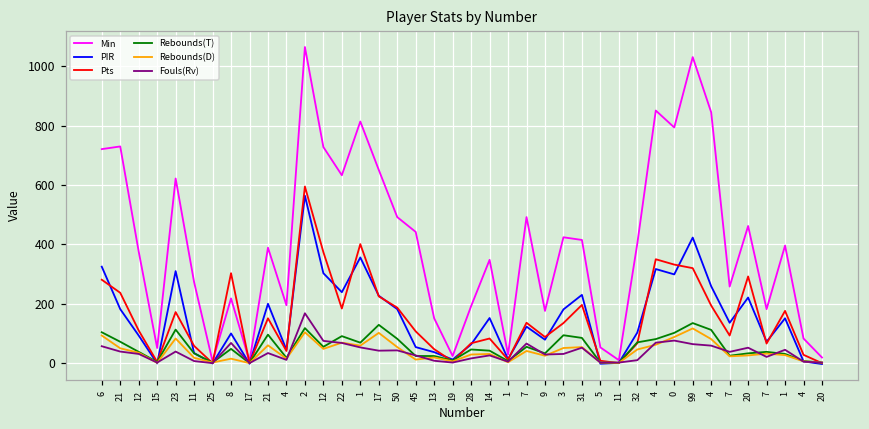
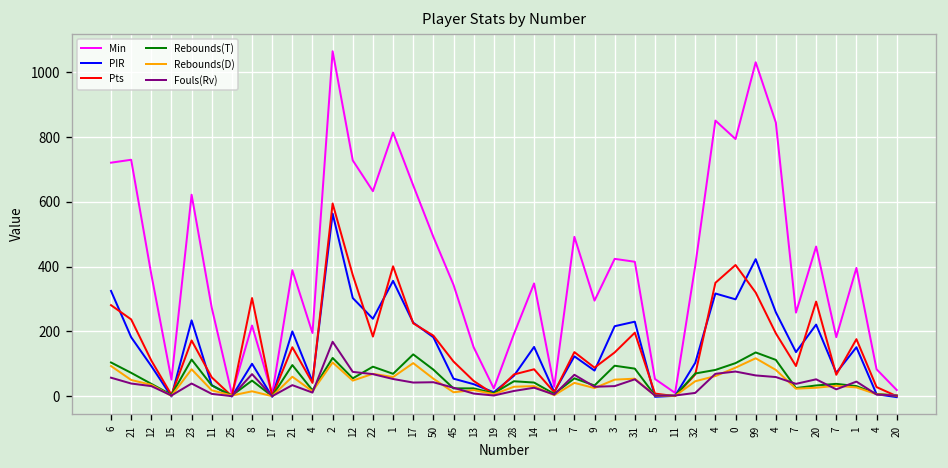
PIR, 23: 310 -> 230
Min, 45: 440 -> 340
Min, 9: 180 -> 300
PIR, 3: 180 -> 220
Pts, 0: 330 -> 410
